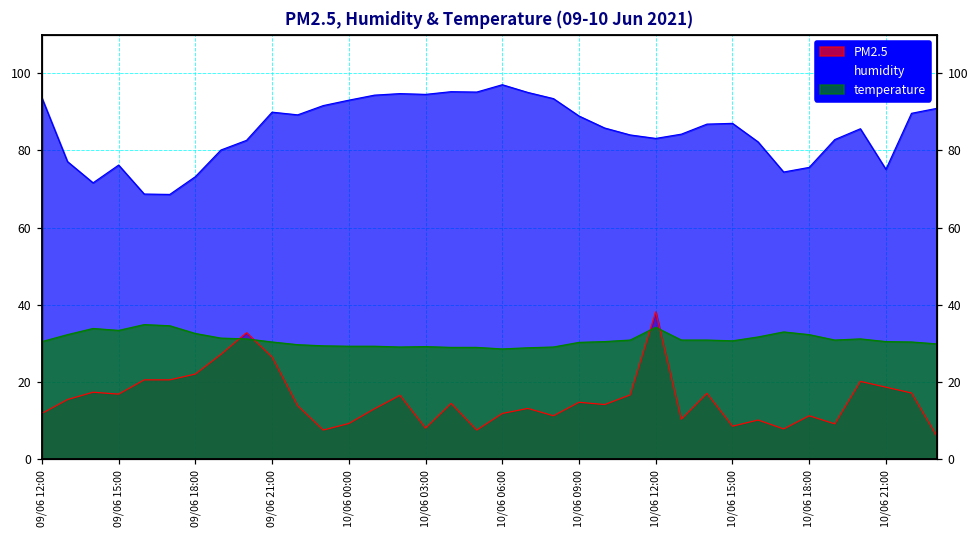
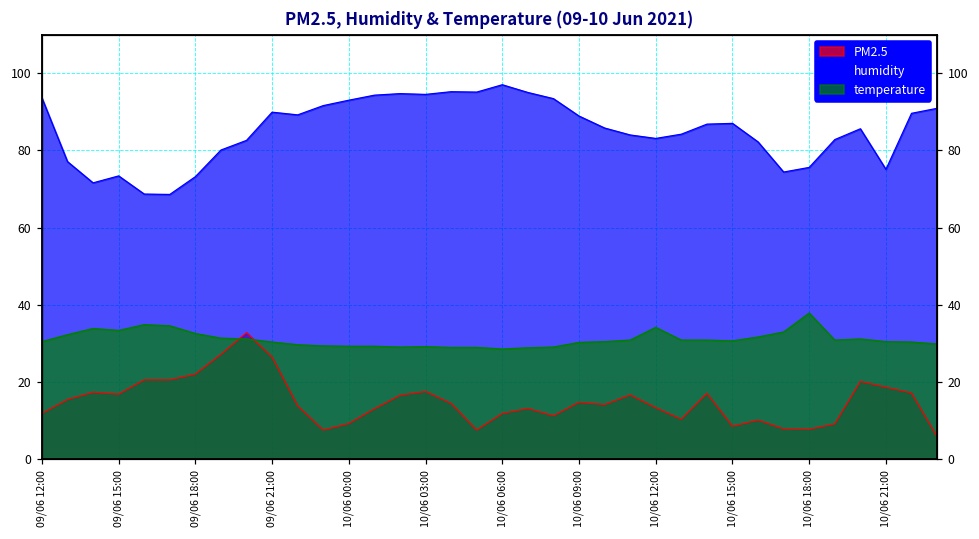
humidity, 09/06 15:00: 76 -> 73
PM2.5, 10/06 03:00: 8 -> 18
PM2.5, 10/06 12:00: 38 -> 13
PM2.5, 10/06 18:00: 11 -> 8
temperature, 10/06 18:00: 32 -> 38
